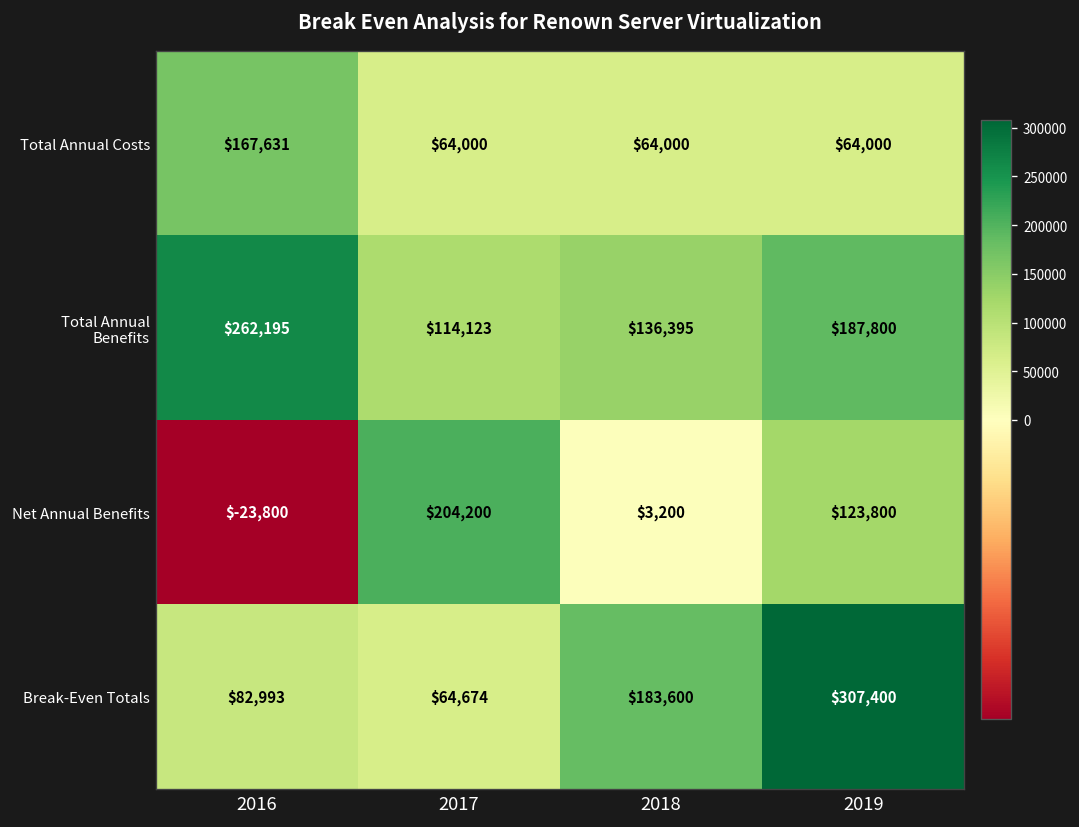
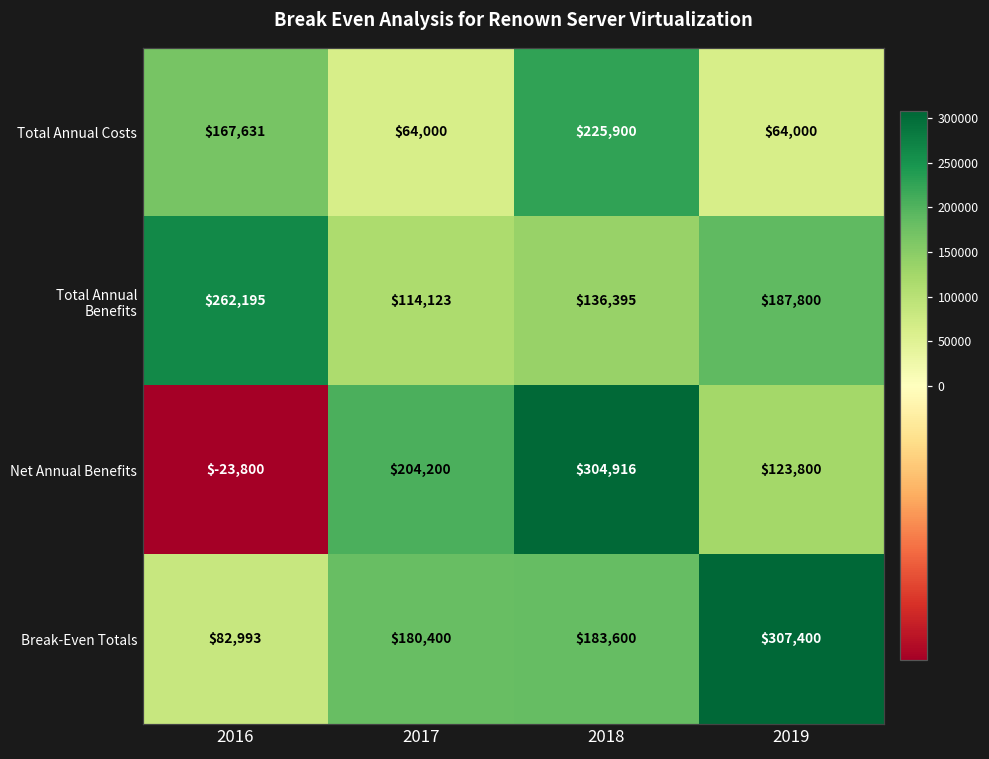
Total Annual Costs, 2018: $64,000 -> $225,900
Net Annual Benefits, 2018: $3,200 -> $304,916
Break-Even Totals, 2017: $64,674 -> $180,400
